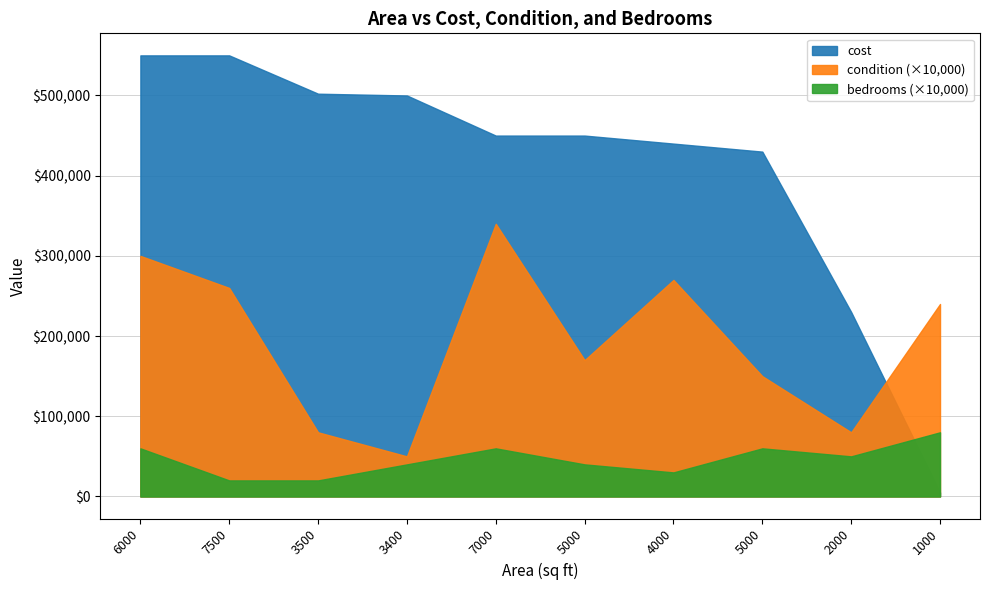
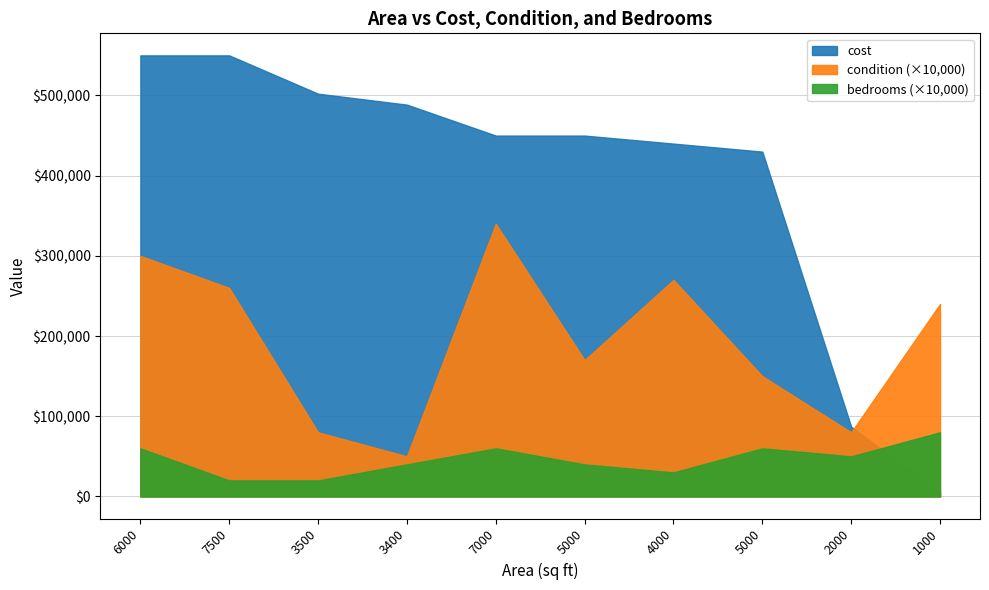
cost, 3400: $500,000 -> $490,000
cost, 2000: $230,000 -> $90,000
